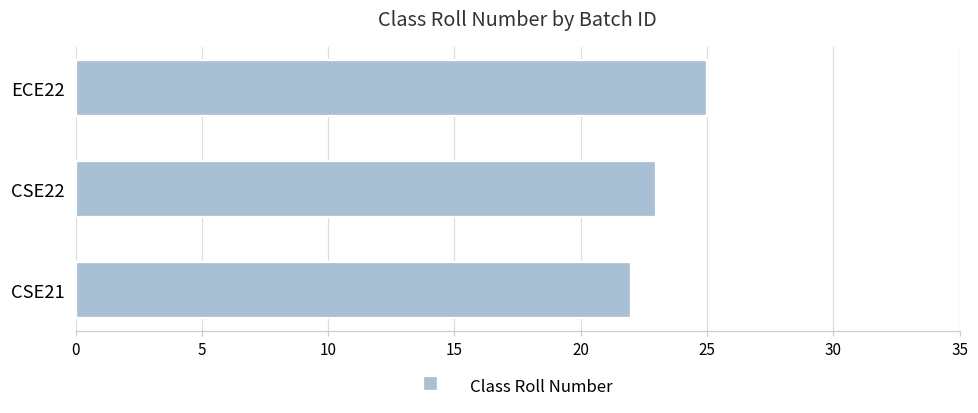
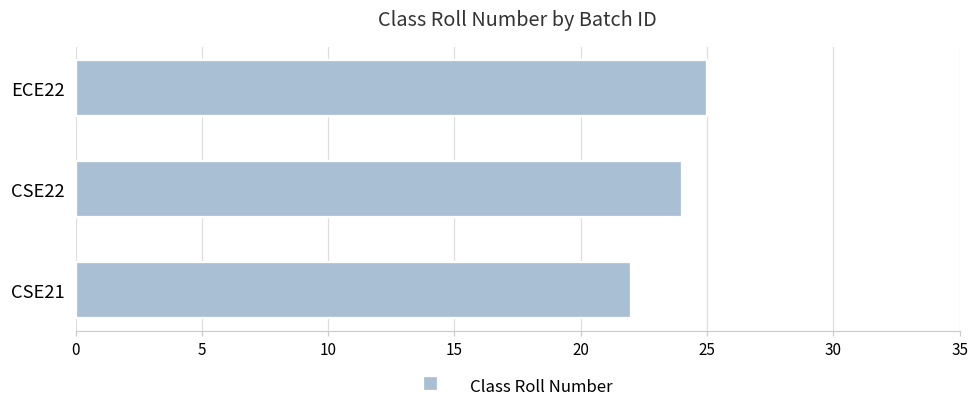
CSE22: 23 -> 24
